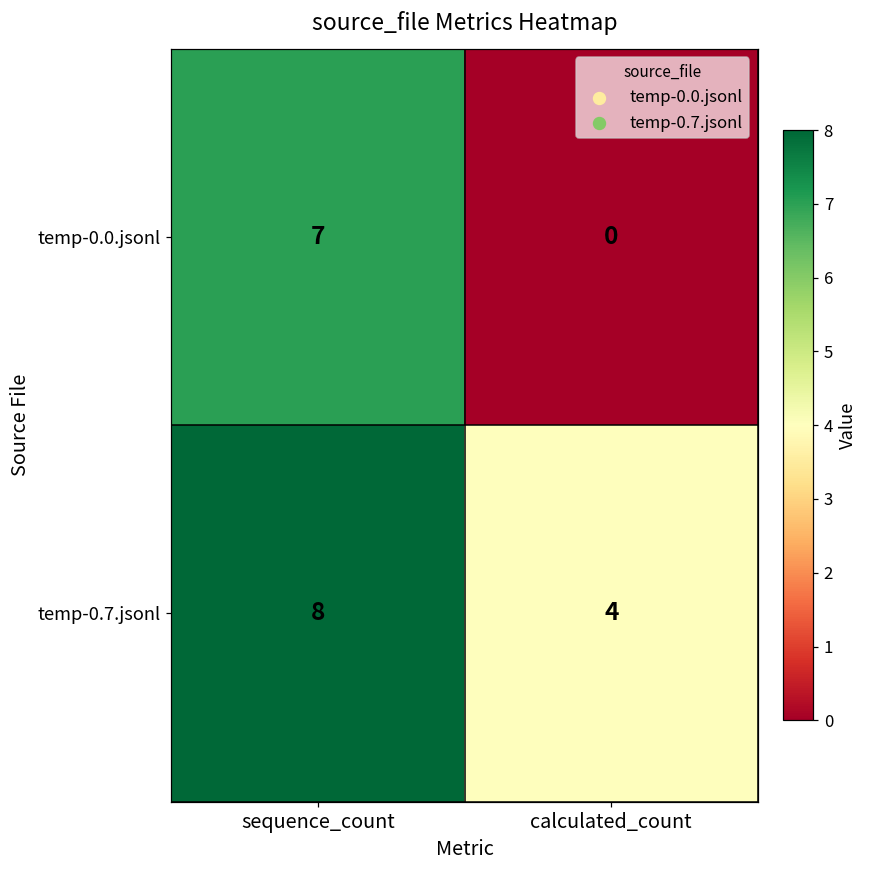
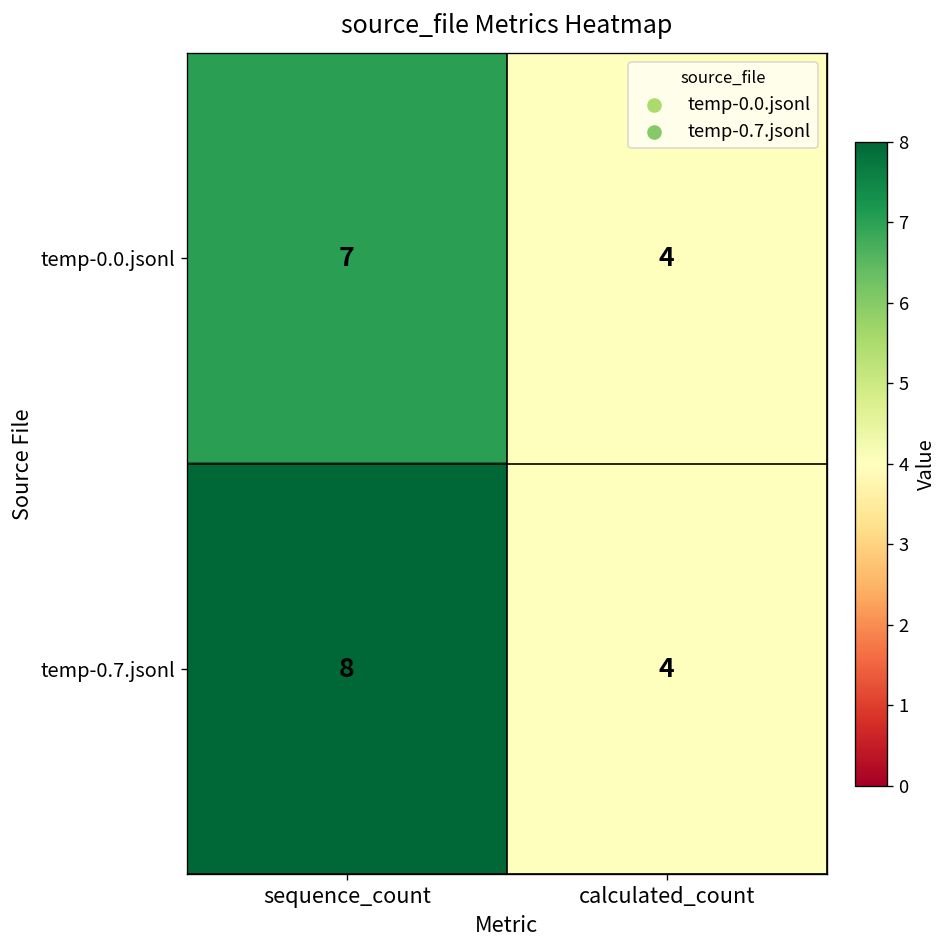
temp-0.0.jsonl, calculated_count: 0 -> 4
